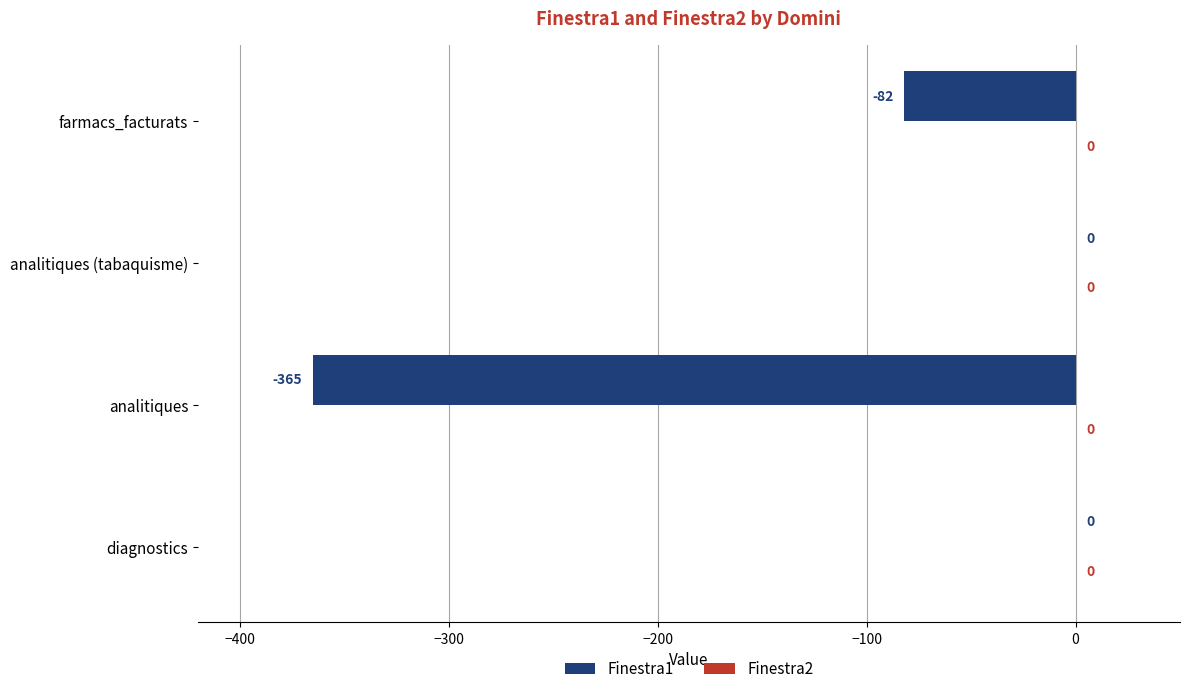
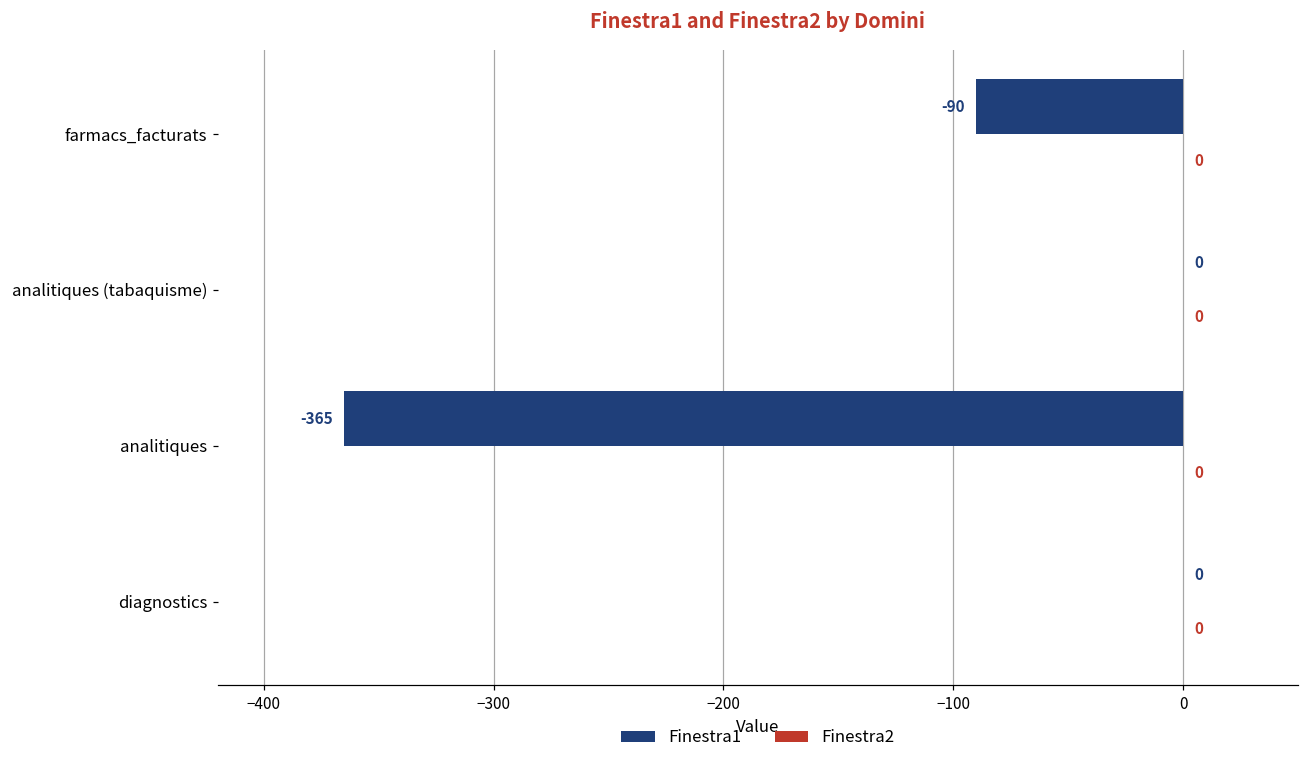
Finestra1, farmacs_facturats: -82 -> -90
